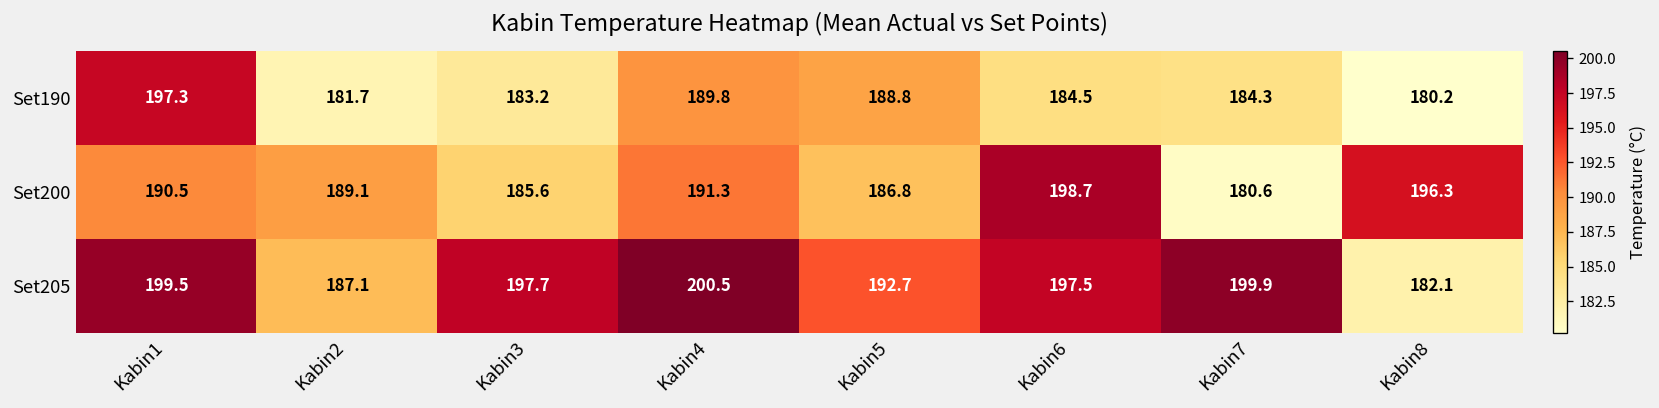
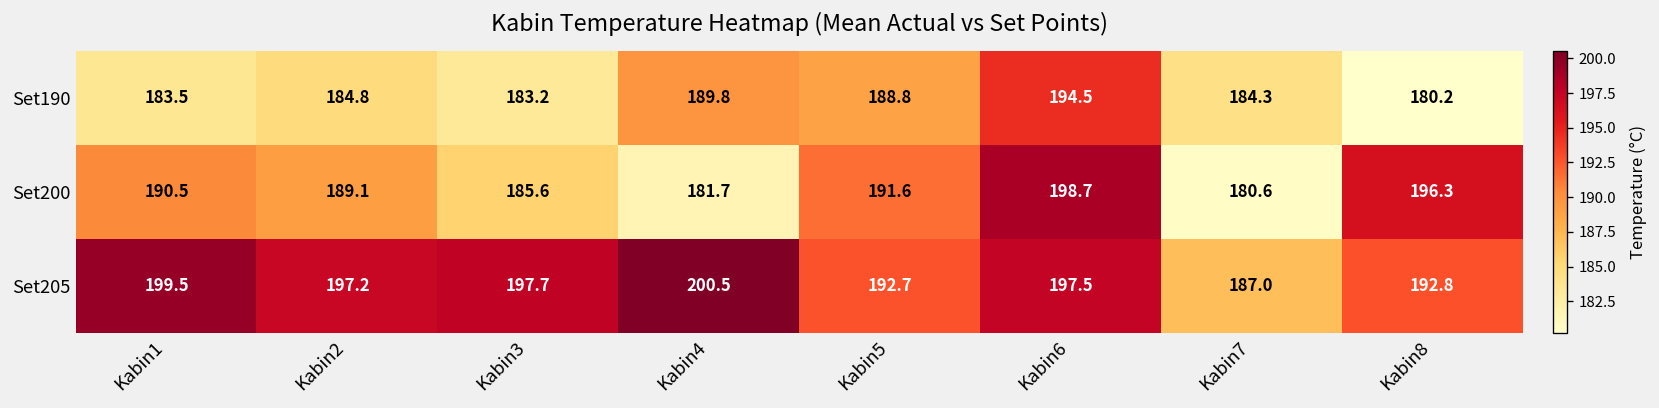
Set190, Kabin1: 197.3 -> 183.5
Set190, Kabin2: 181.7 -> 184.8
Set190, Kabin6: 184.5 -> 194.5
Set200, Kabin4: 191.3 -> 181.7
Set200, Kabin5: 186.8 -> 191.6
Set205, Kabin2: 187.1 -> 197.2
Set205, Kabin7: 199.9 -> 187.0
Set205, Kabin8: 182.1 -> 192.8
